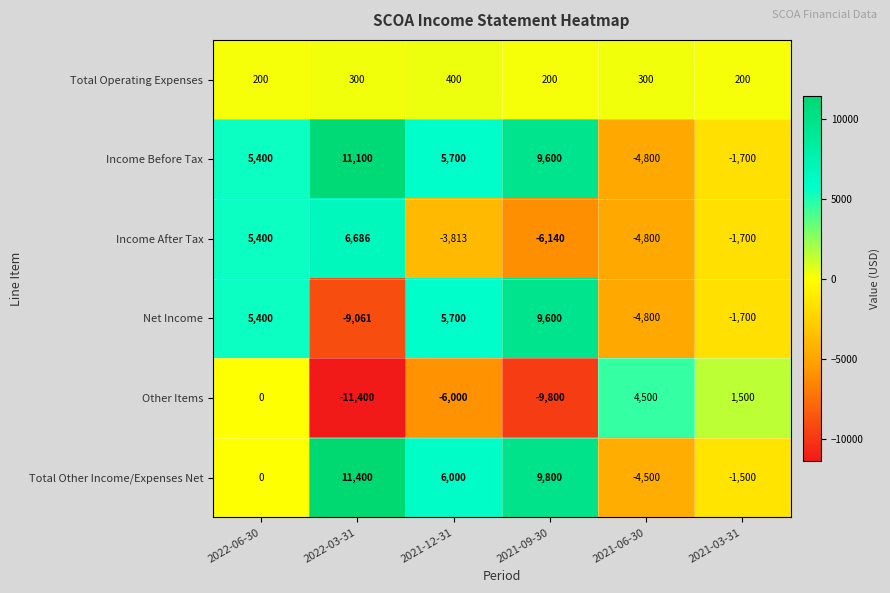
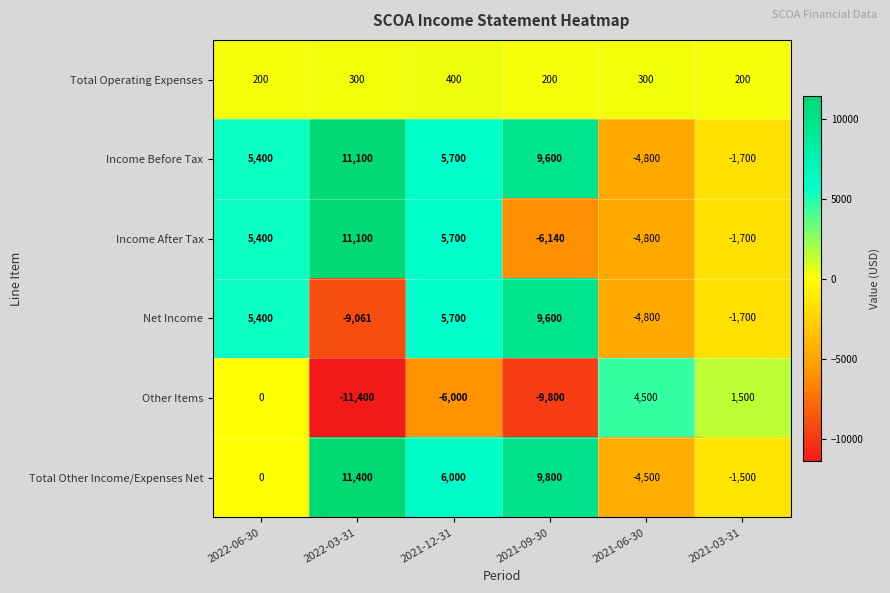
Income After Tax, 2022-03-31: 6,686 -> 11,100
Income After Tax, 2021-12-31: -3,813 -> 5,700
